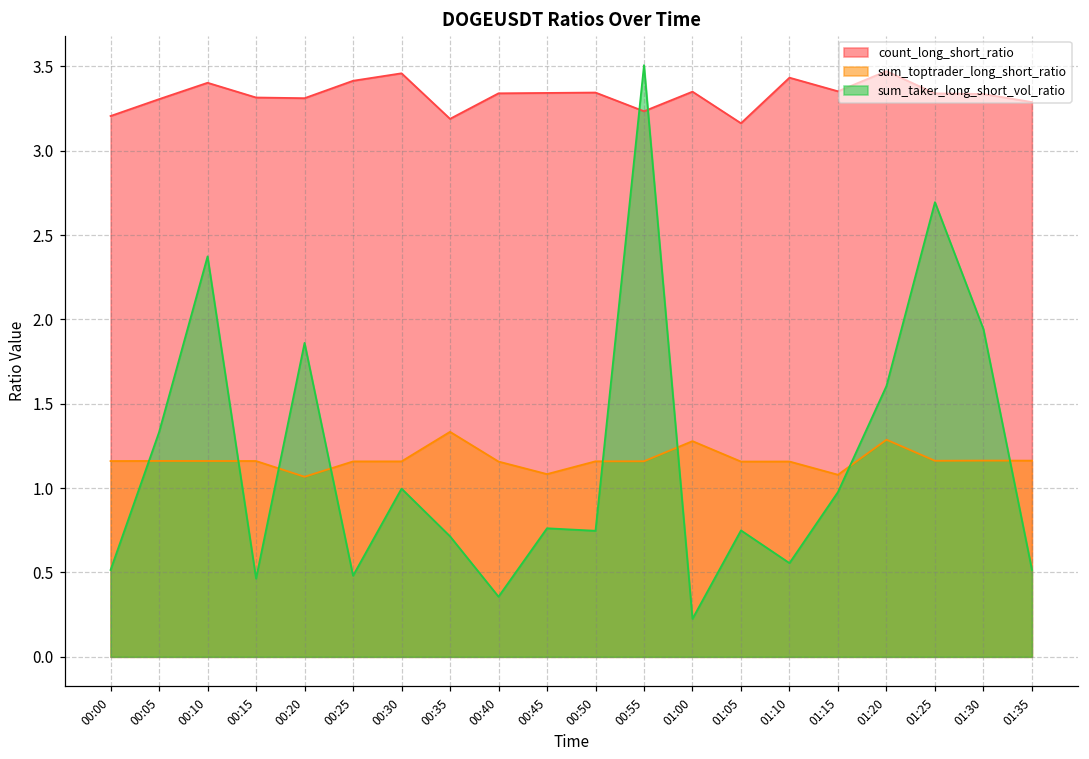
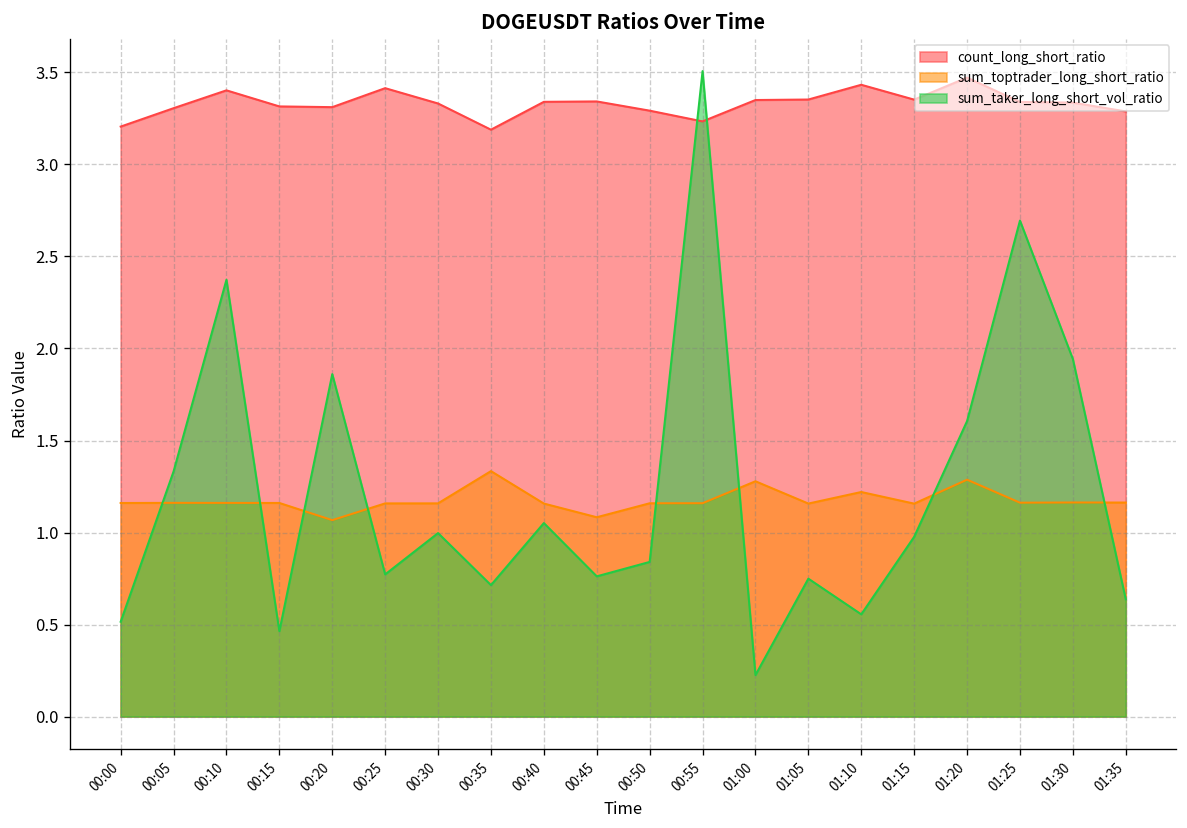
sum_taker_long_short_vol_ratio, 00:25: 0.48 -> 0.77
count_long_short_ratio, 00:30: 3.46 -> 3.33
sum_taker_long_short_vol_ratio, 00:40: 0.36 -> 1.05
count_long_short_ratio, 00:50: 3.34 -> 3.29
sum_taker_long_short_vol_ratio, 00:50: 0.75 -> 0.84
count_long_short_ratio, 01:05: 3.16 -> 3.35
sum_toptrader_long_short_ratio, 01:10: 1.16 -> 1.22
sum_toptrader_long_short_ratio, 01:15: 1.08 -> 1.16
sum_taker_long_short_vol_ratio, 01:35: 0.52 -> 0.64
